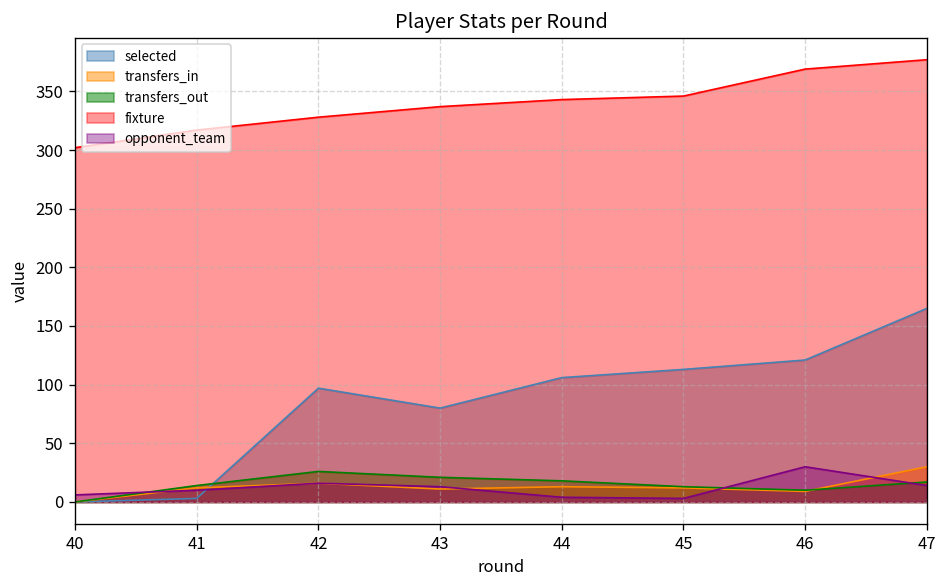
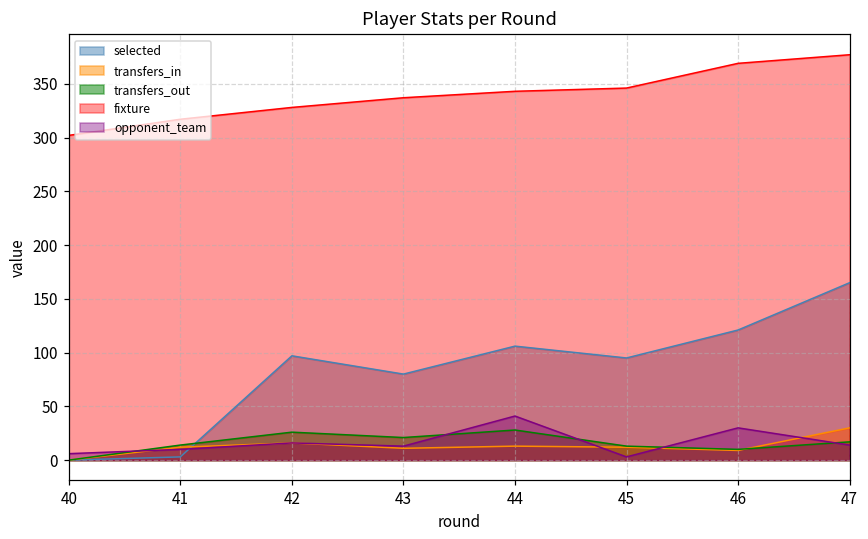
transfers_out, 44: 20 -> 30
opponent_team, 44: 0 -> 40
selected, 45: 110 -> 100
